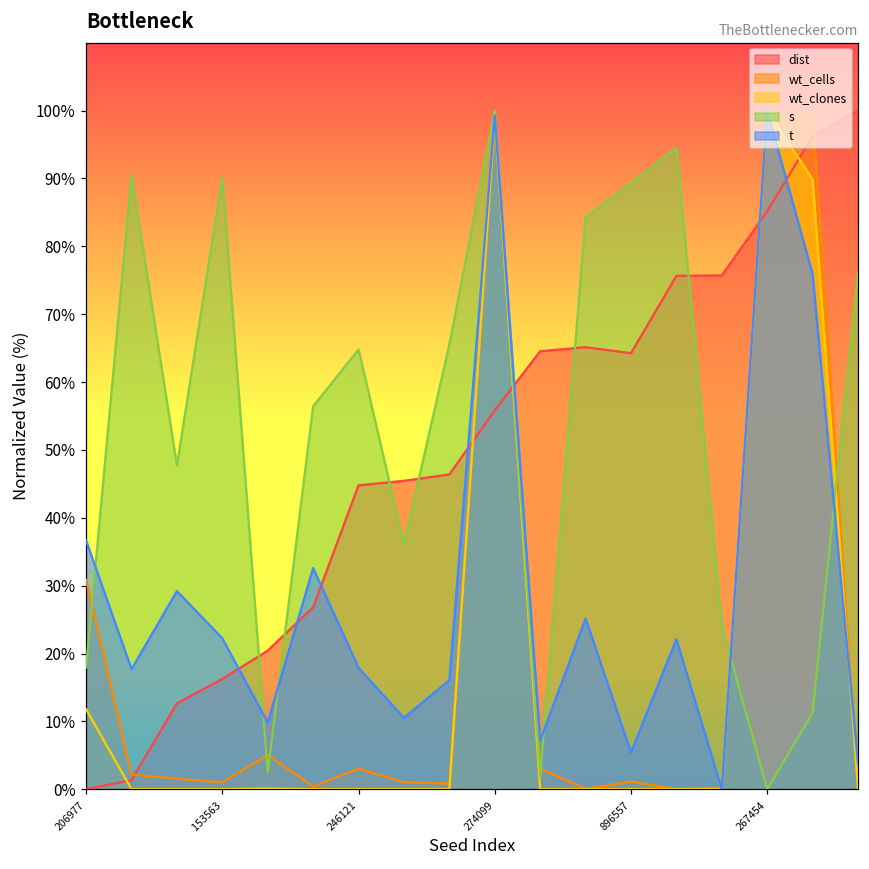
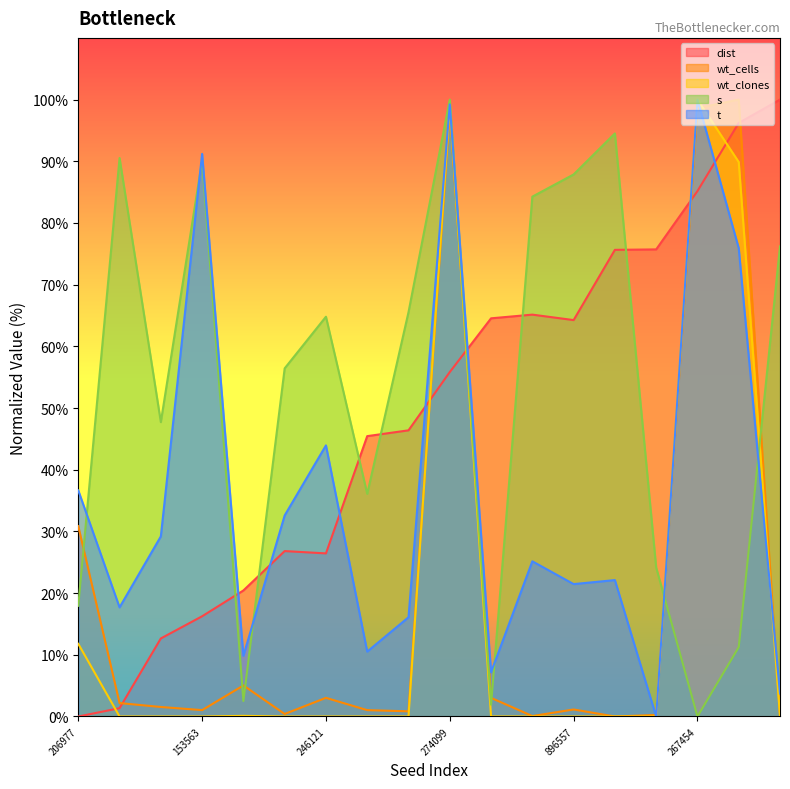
t, 153563: 22% -> 91%
dist, 246121: 45% -> 26%
t, 246121: 18% -> 44%
s, 896557: 89% -> 88%
t, 896557: 5% -> 21%
